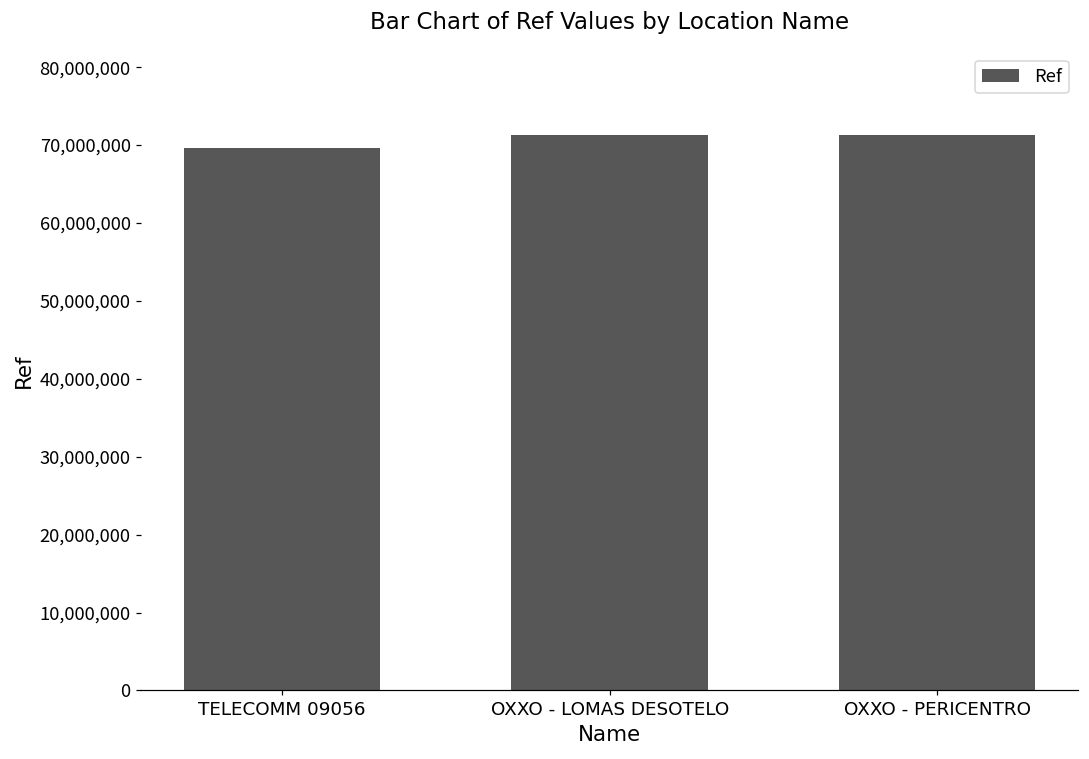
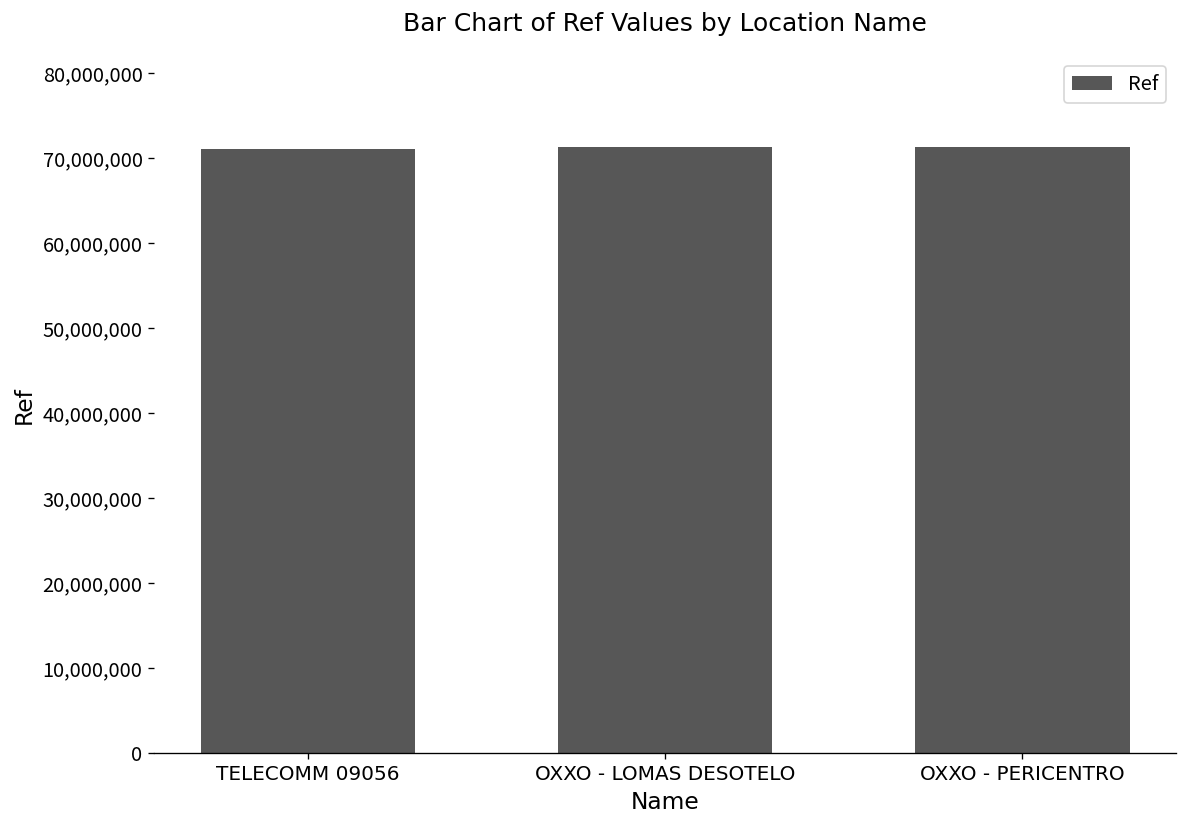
TELECOMM 09056: 70,000,000 -> 71,000,000
